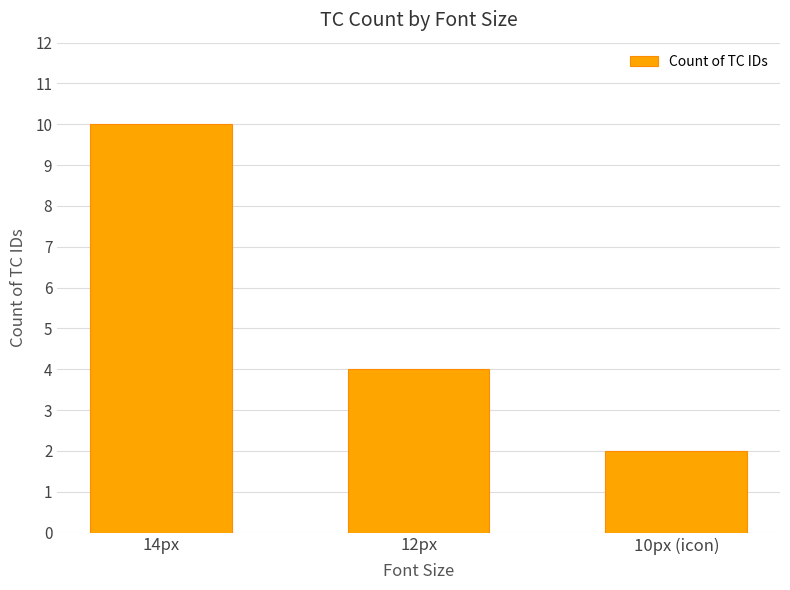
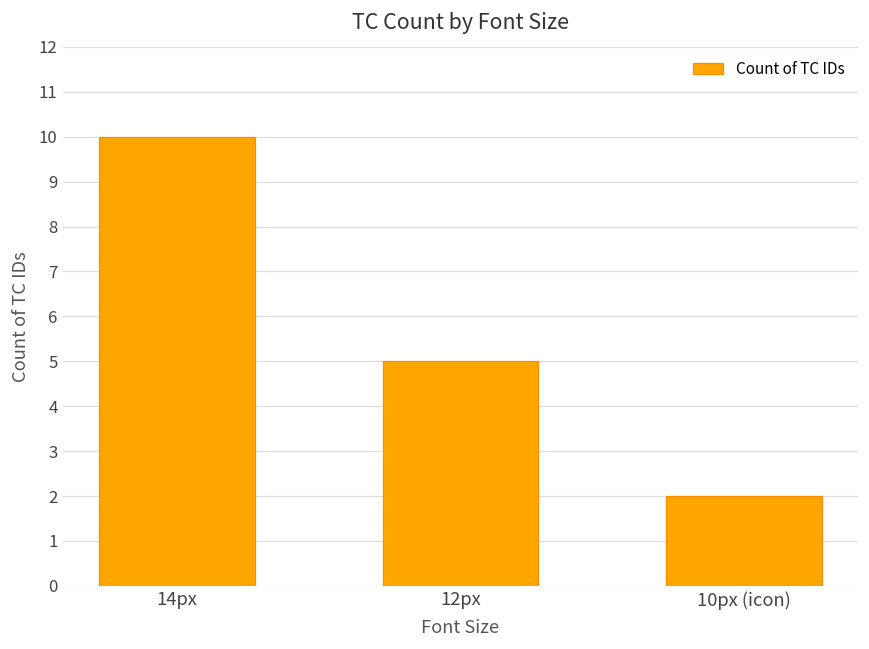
12px: 4 -> 5
